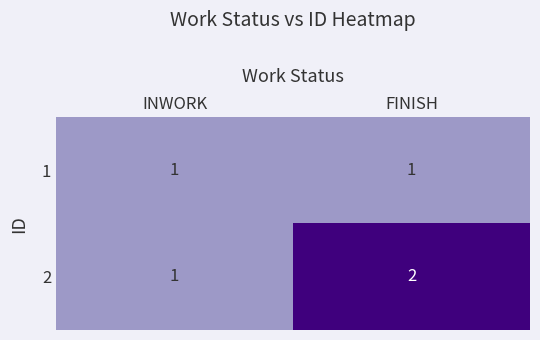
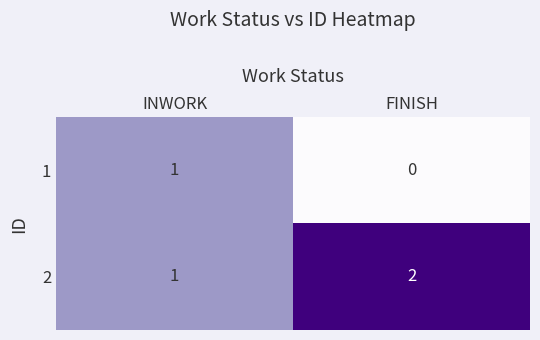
1, FINISH: 1 -> 0
